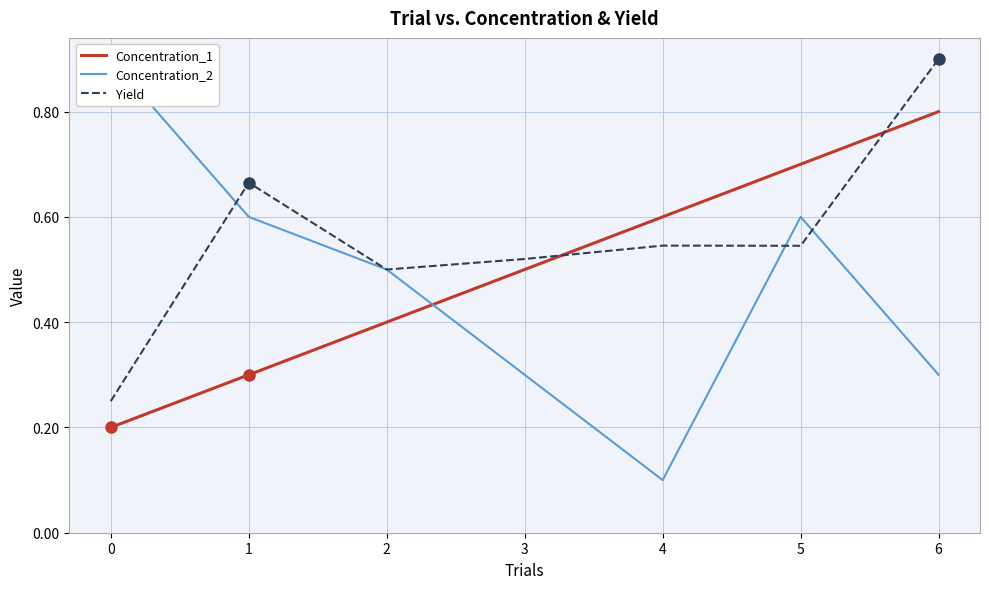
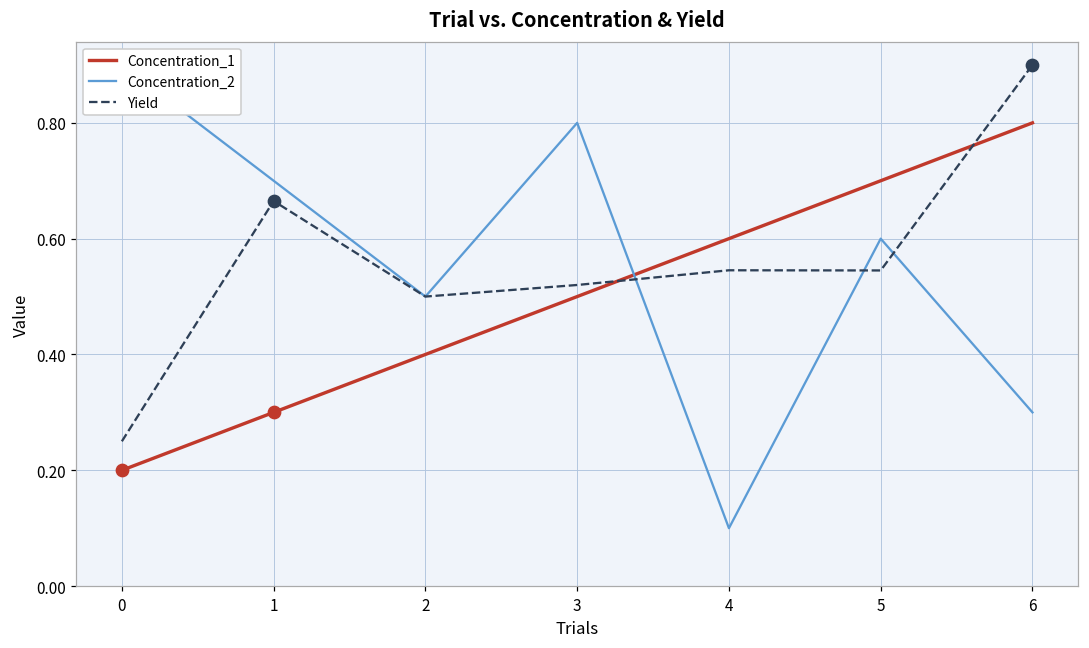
Concentration_2, 1: 0.6 -> 0.7
Concentration_2, 3: 0.3 -> 0.8
